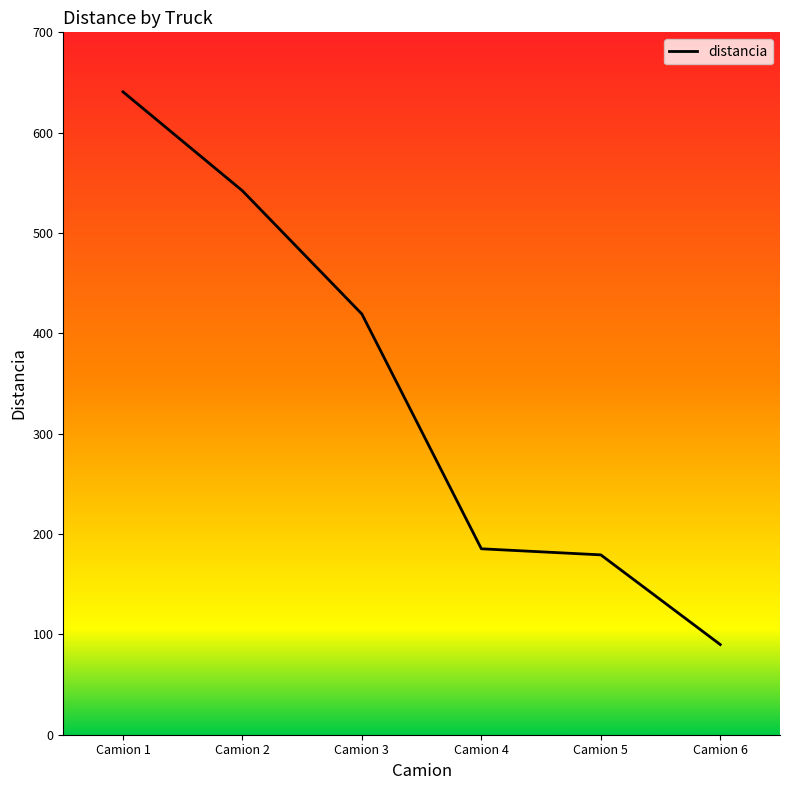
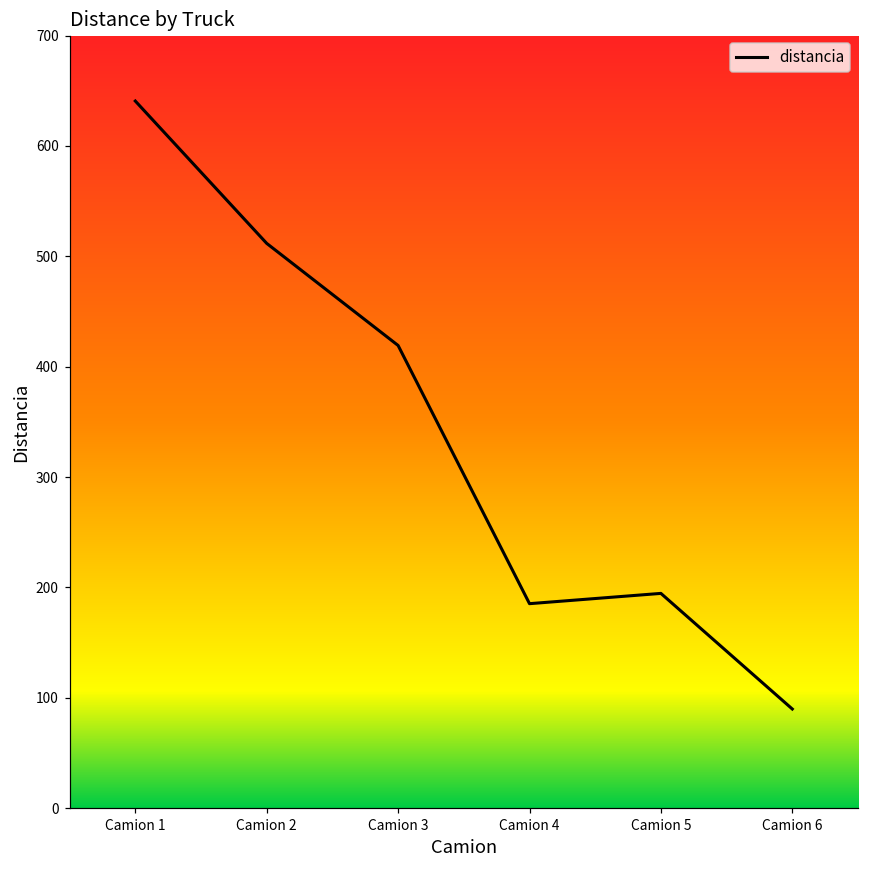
Camion 2: 542 -> 512
Camion 5: 179 -> 195
